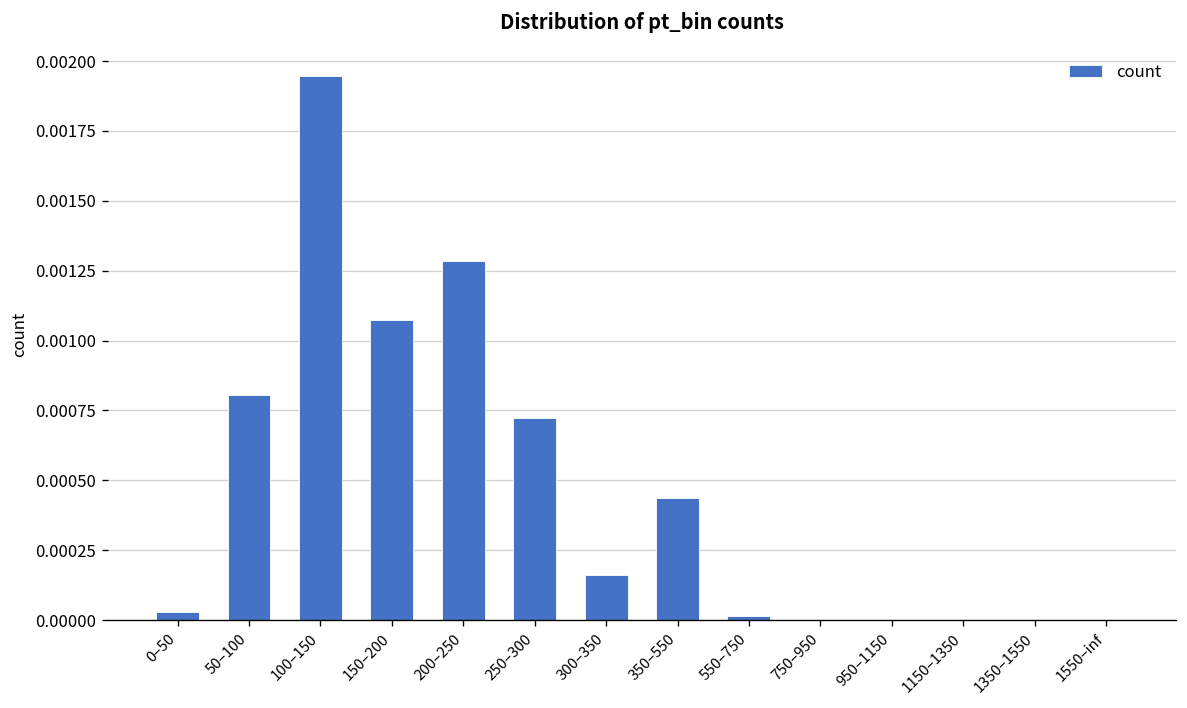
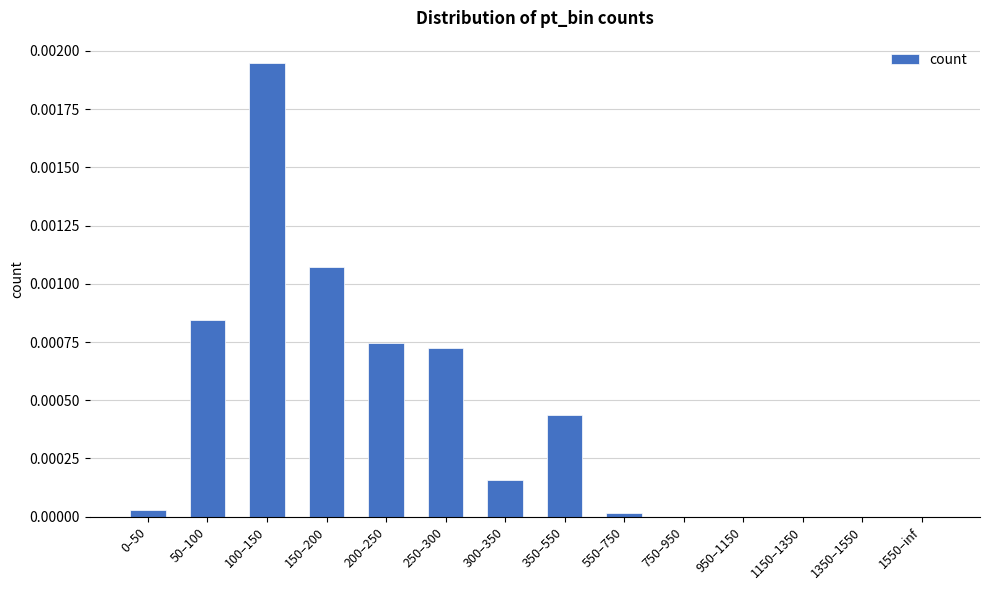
50–100: 0.00081 -> 0.00084
200–250: 0.00129 -> 0.00075
